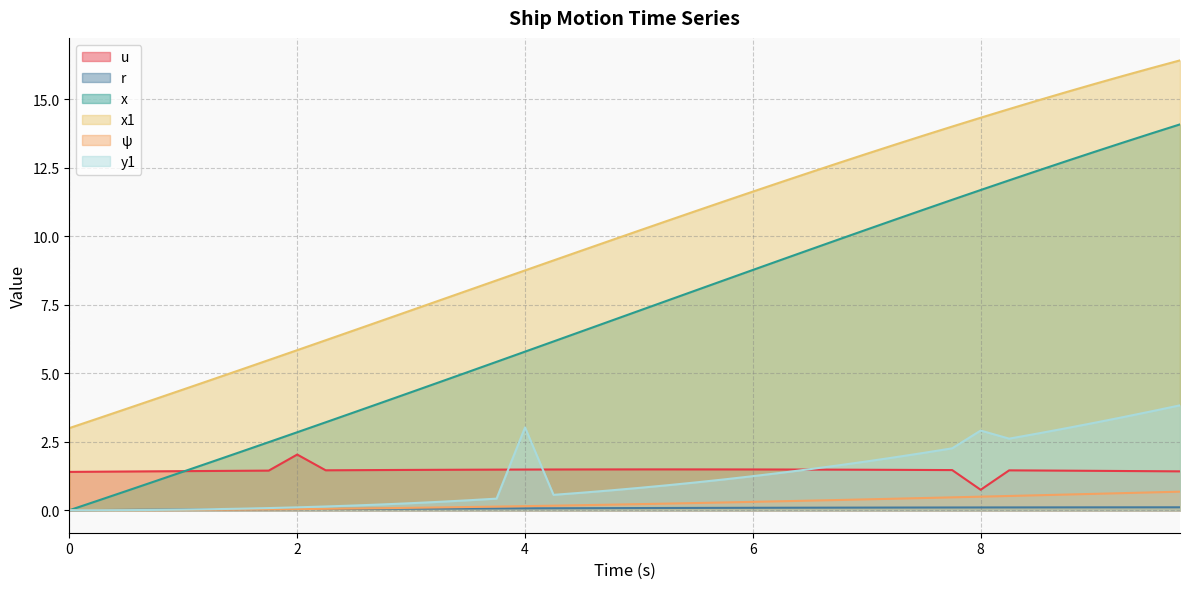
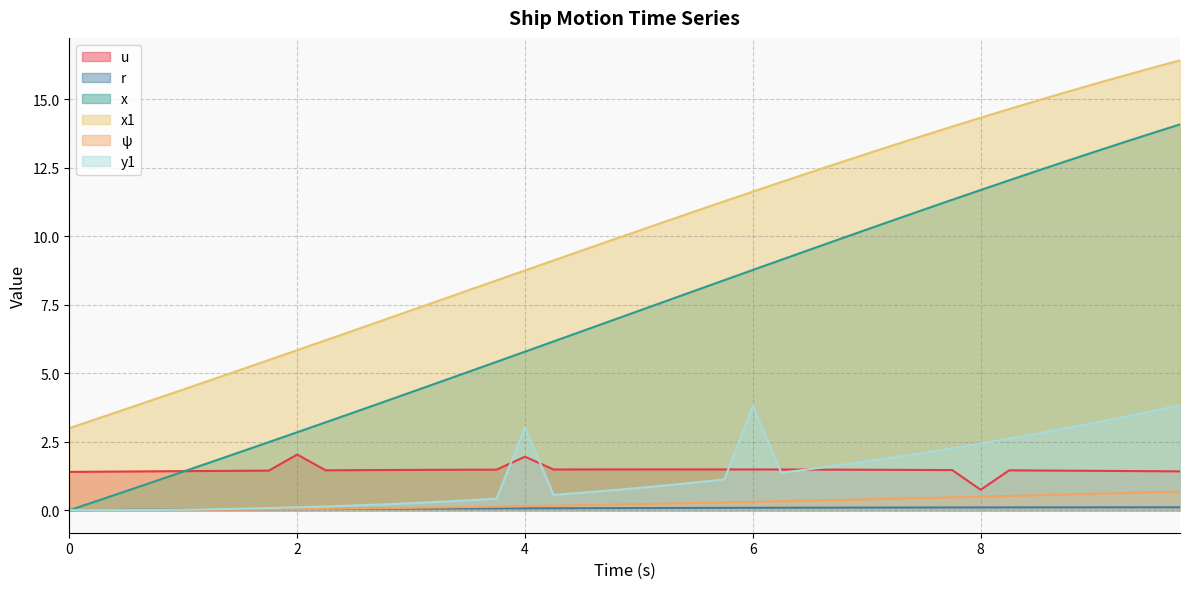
u, 4: 1.5 -> 2.0
y1, 6: 1.2 -> 3.8
y1, 8: 2.9 -> 2.4
